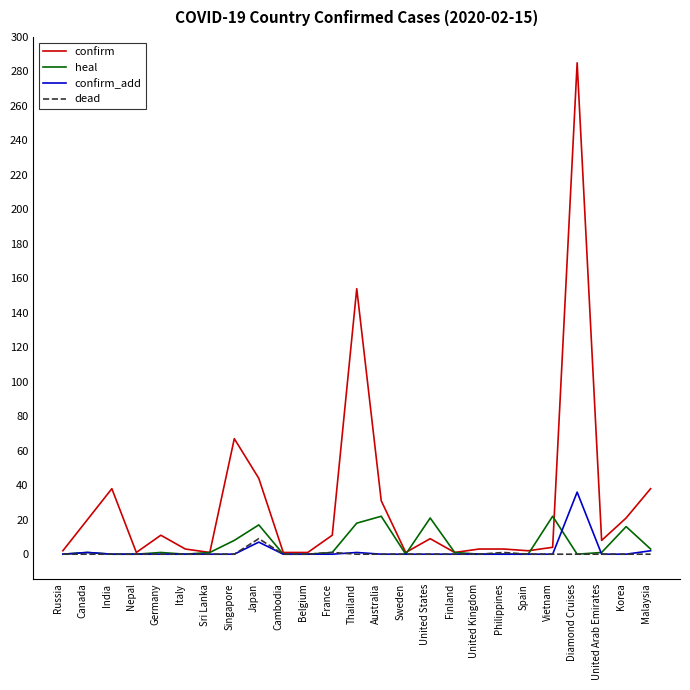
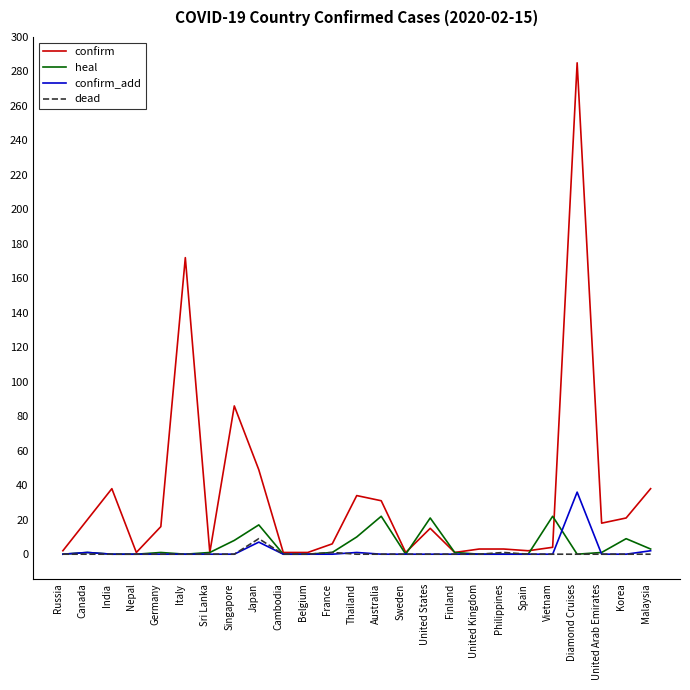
confirm, Germany: 11 -> 16
confirm, Italy: 3 -> 172
confirm, Singapore: 67 -> 86
confirm, Japan: 44 -> 49
confirm, France: 11 -> 6
confirm, Thailand: 154 -> 34
heal, Thailand: 18 -> 10
confirm, United States: 9 -> 15
confirm, United Arab Emirates: 8 -> 18
heal, Korea: 16 -> 9
